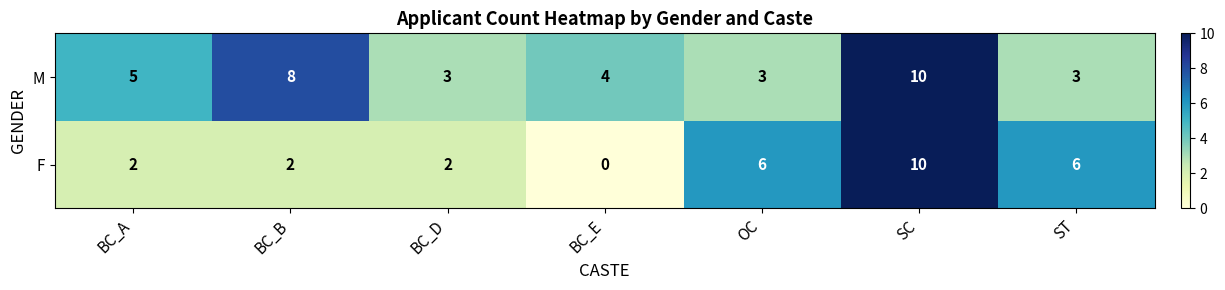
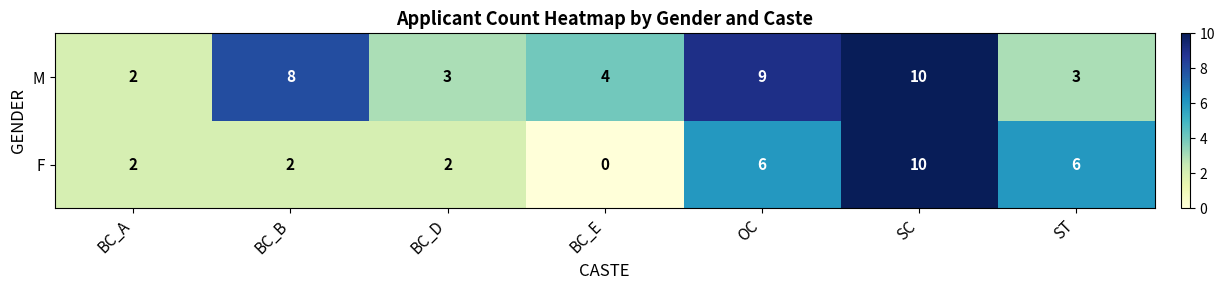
M, BC_A: 5 -> 2
M, OC: 3 -> 9
